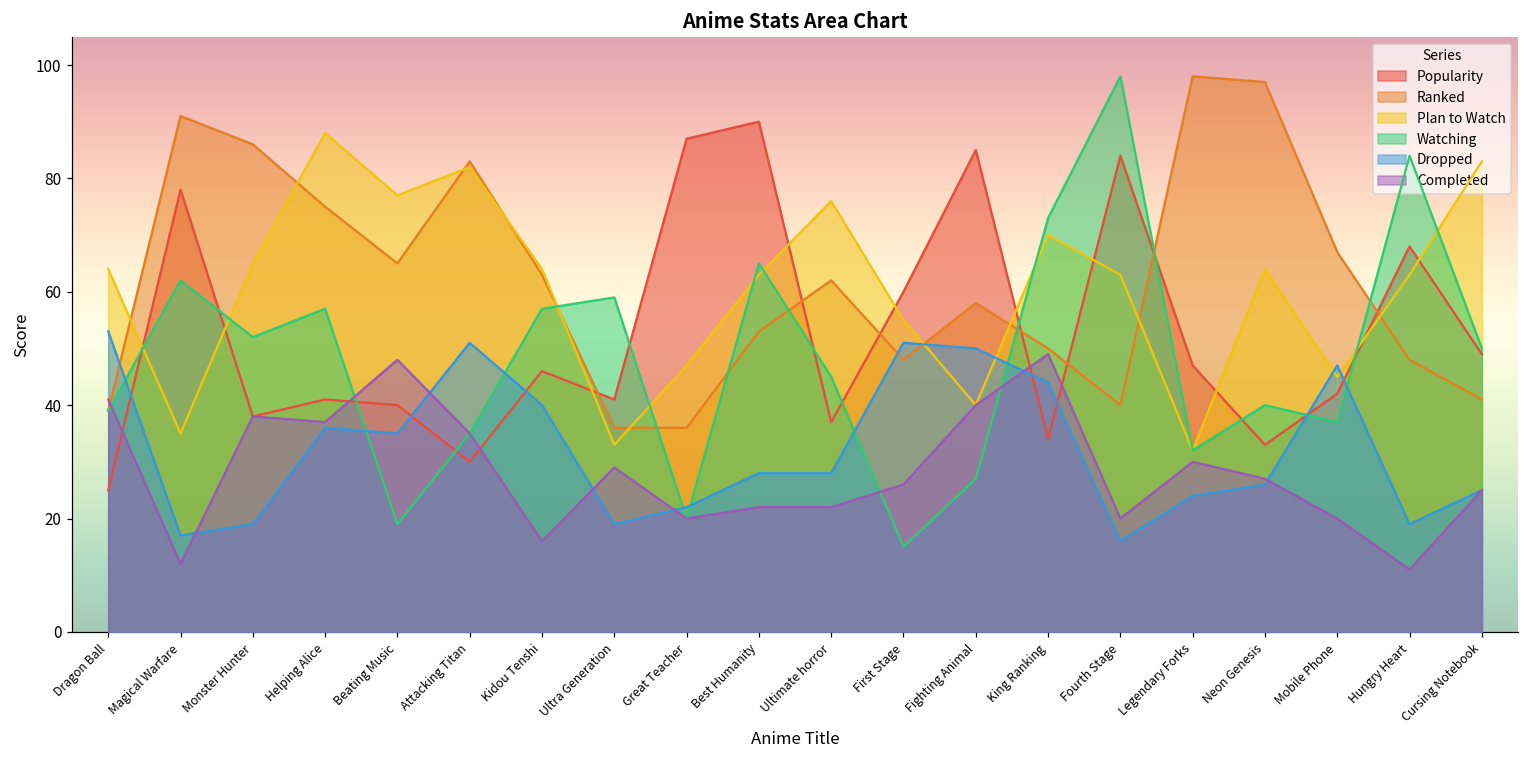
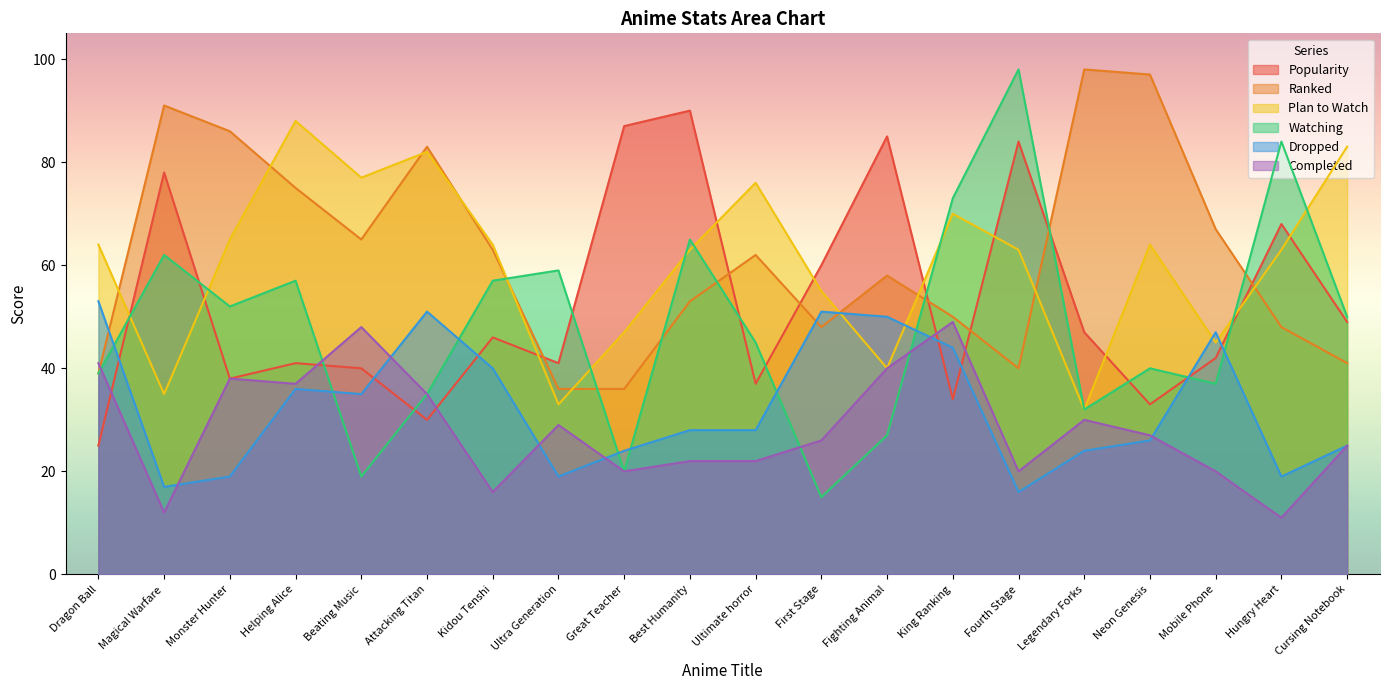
Dropped, Great Teacher: 22 -> 24
